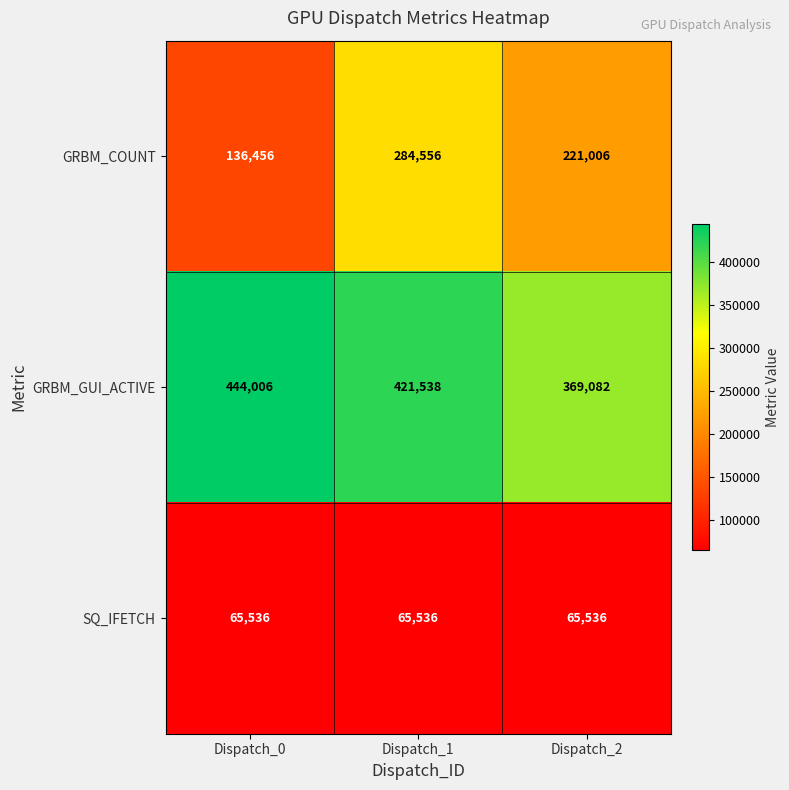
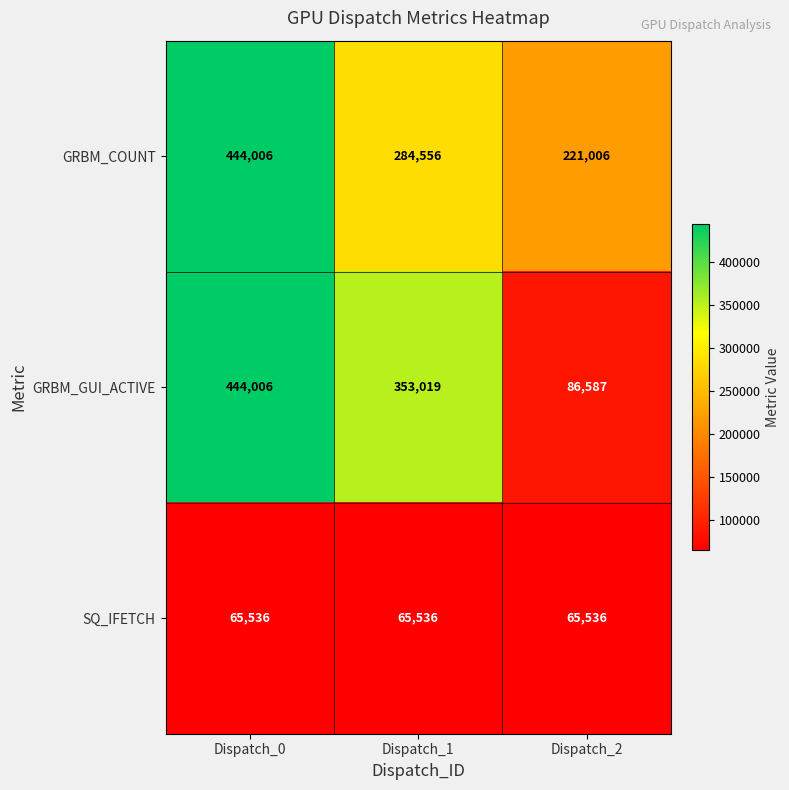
GRBM_COUNT, Dispatch_0: 136,456 -> 444,006
GRBM_GUI_ACTIVE, Dispatch_1: 421,538 -> 353,019
GRBM_GUI_ACTIVE, Dispatch_2: 369,082 -> 86,587
